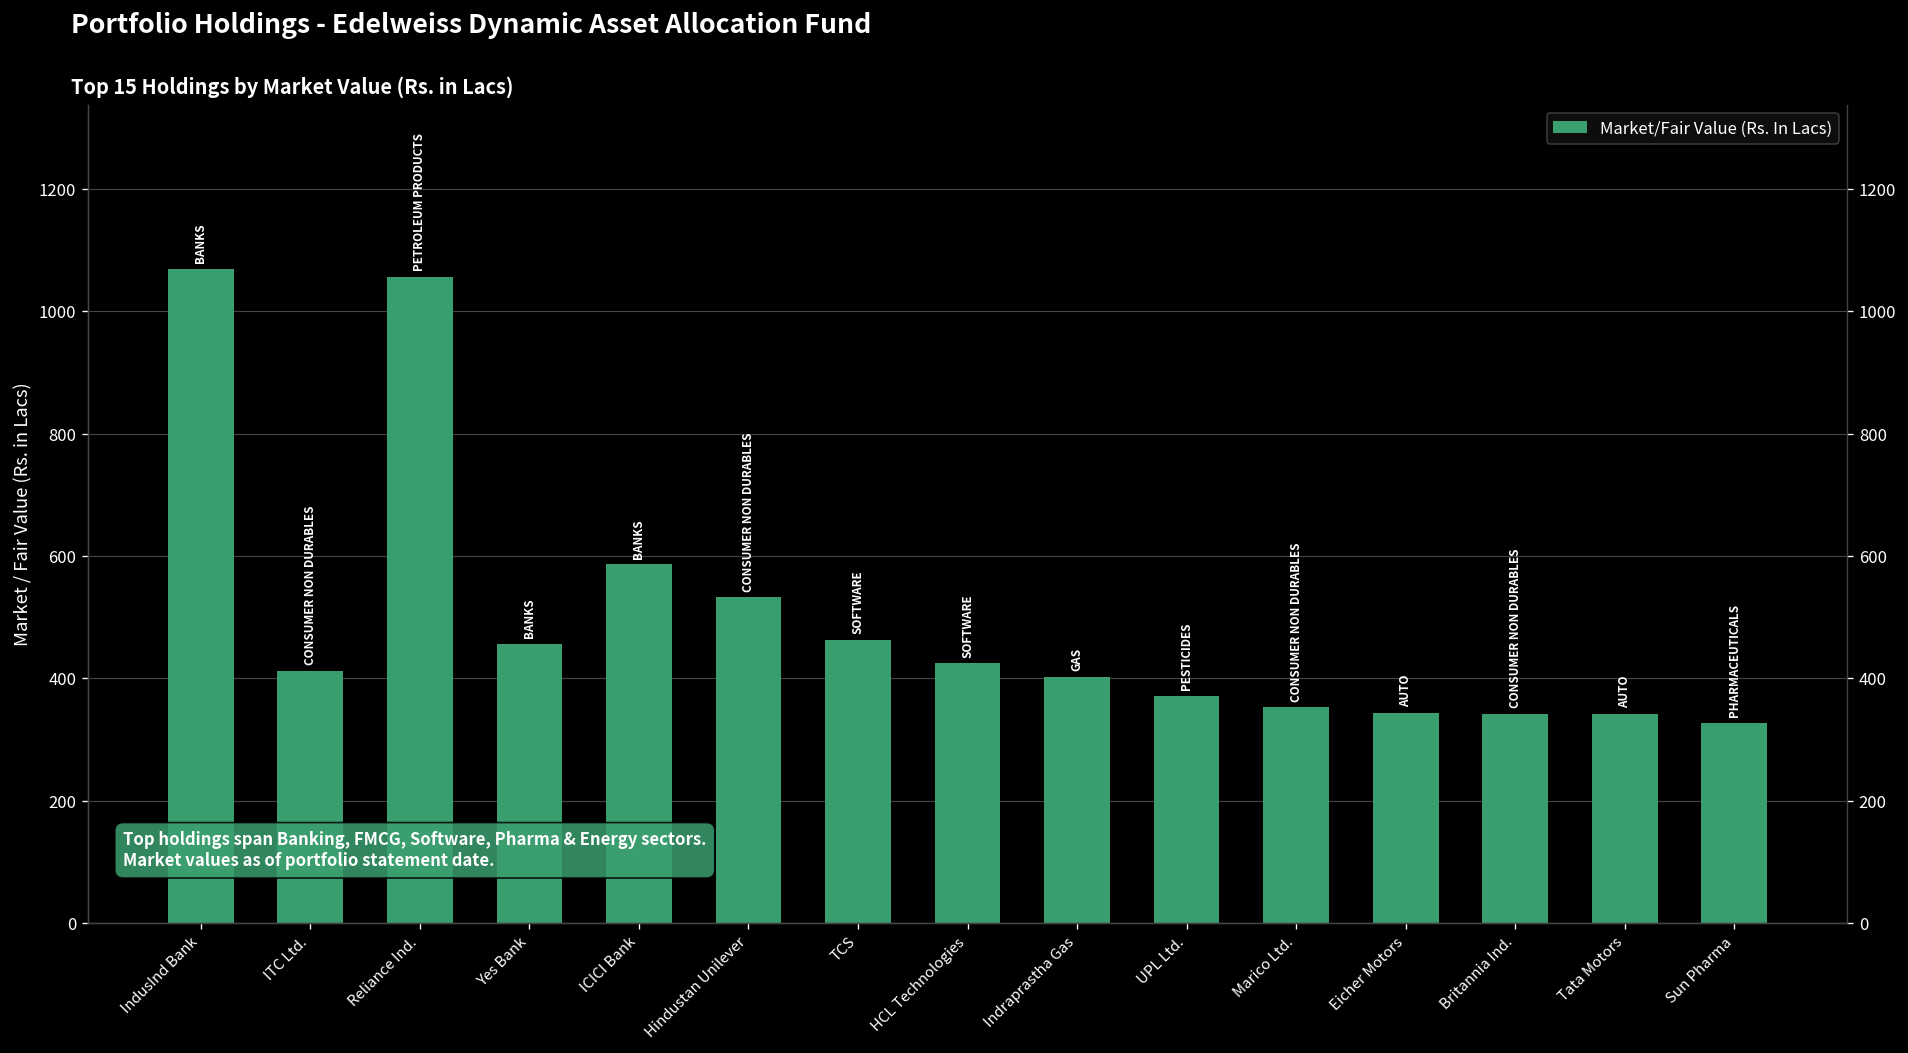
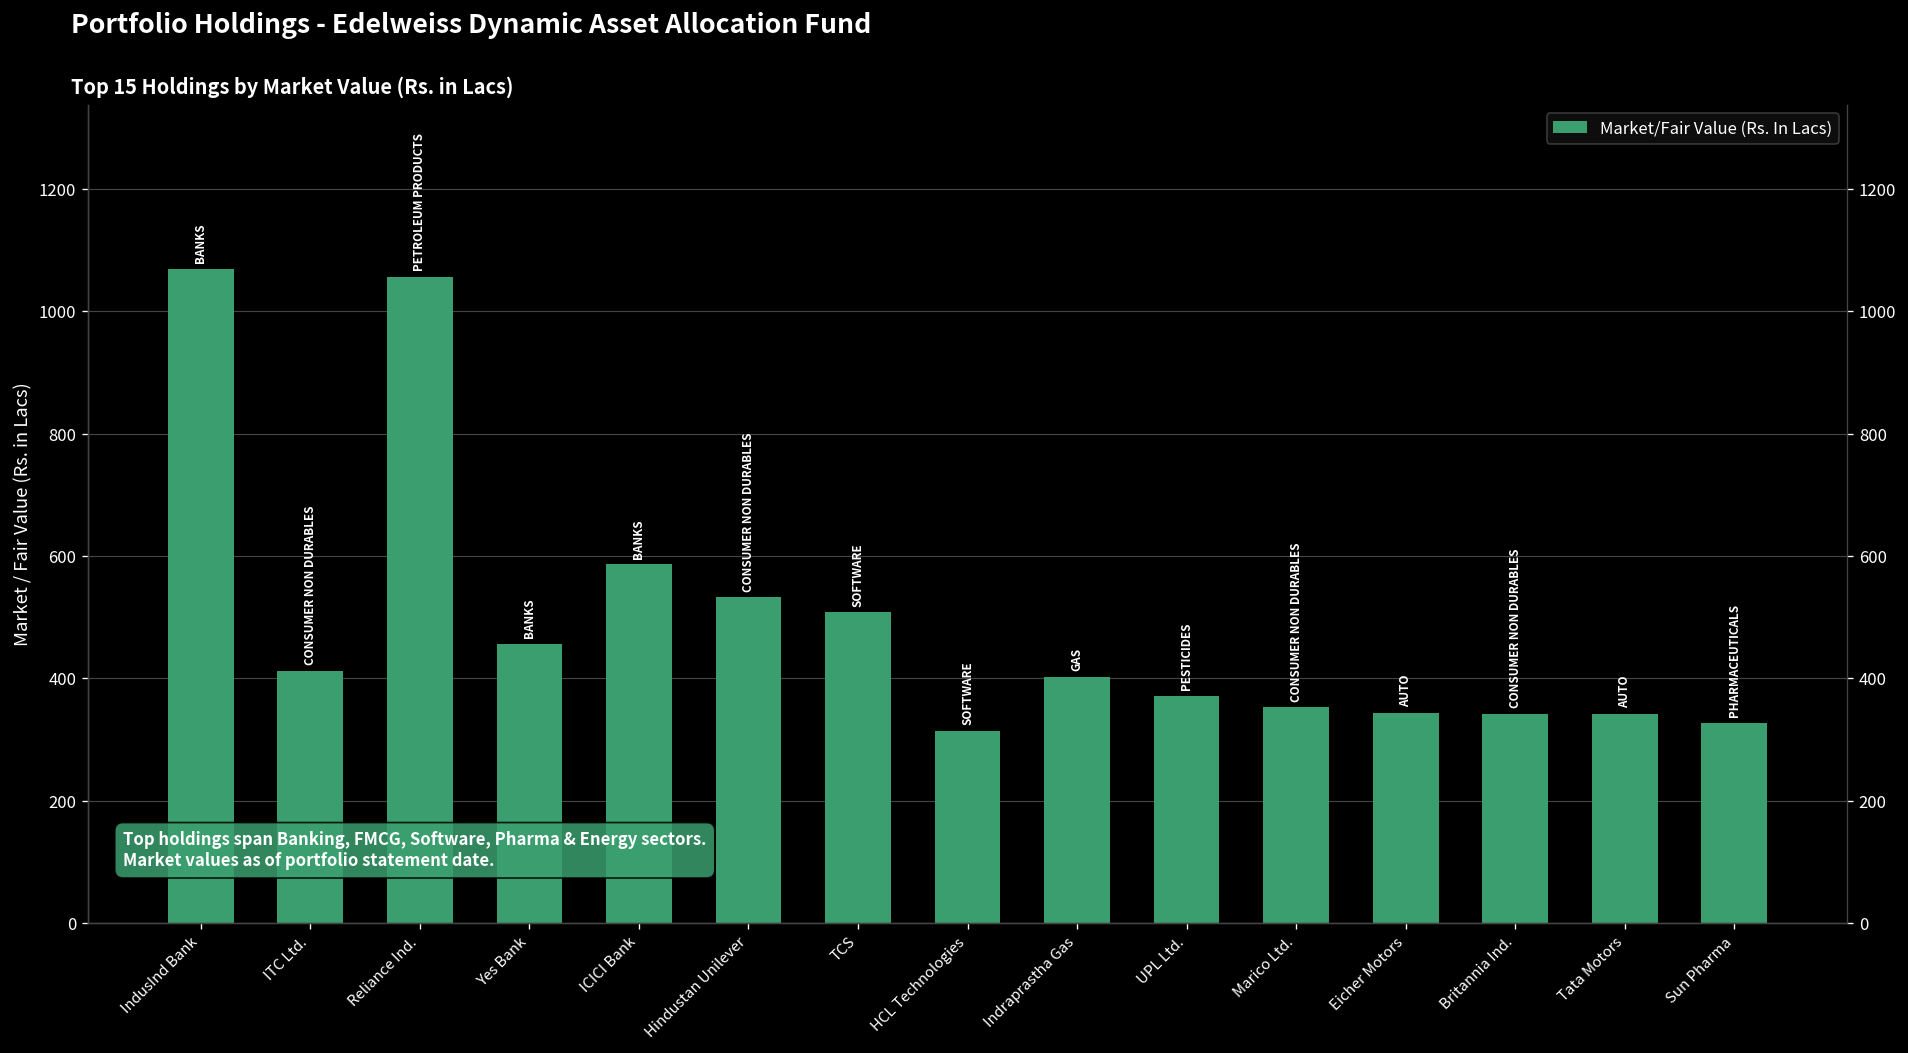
TCS: 460 -> 510
HCL Technologies: 420 -> 310
